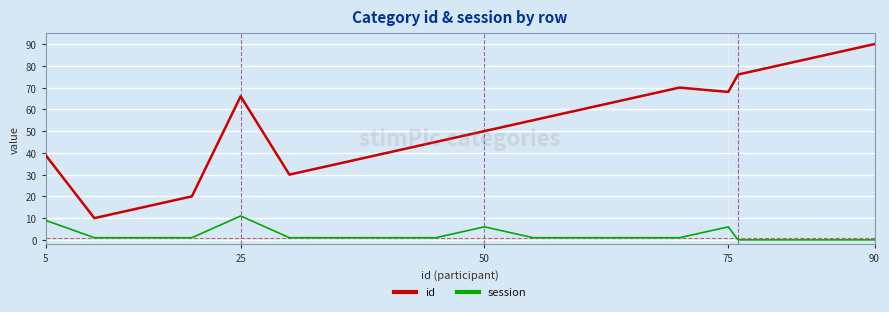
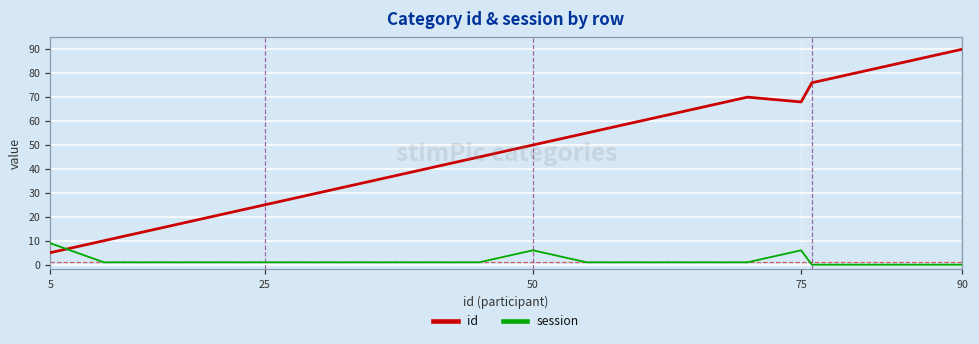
id, 5: 39 -> 5
id, 25: 66 -> 25
session, 25: 11 -> 1
